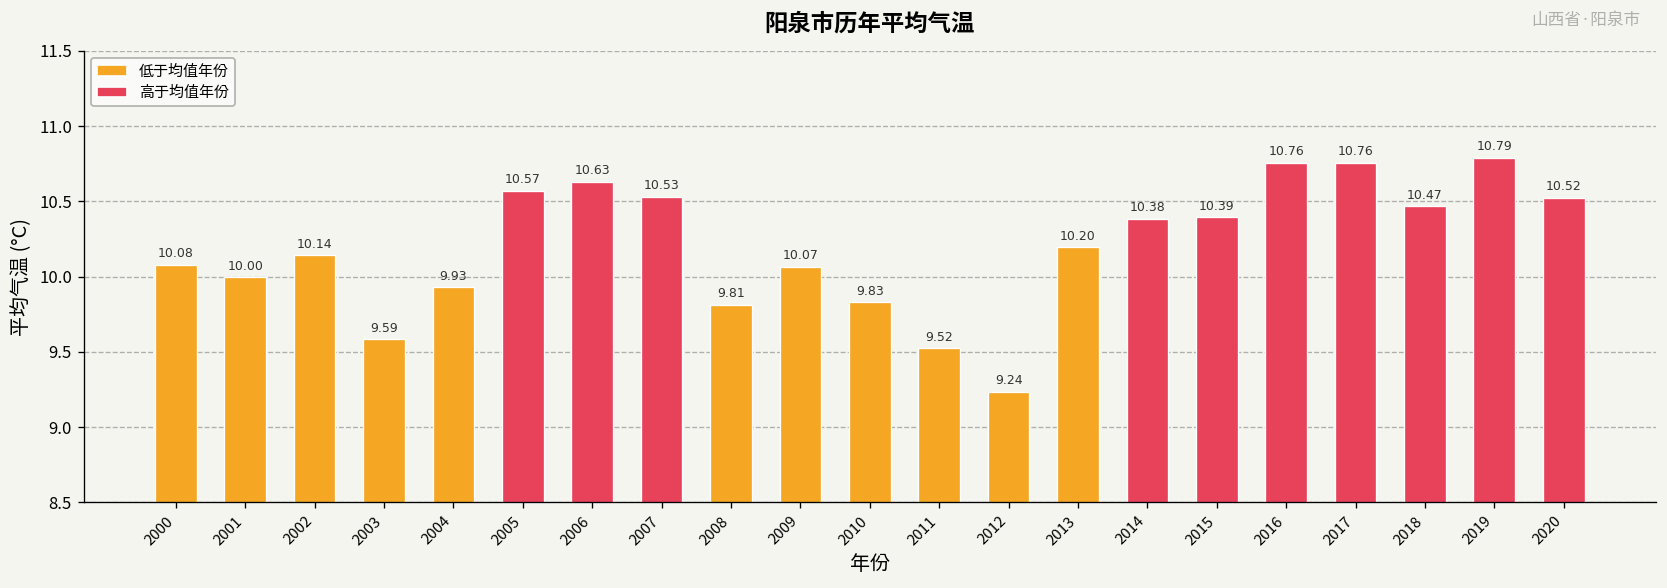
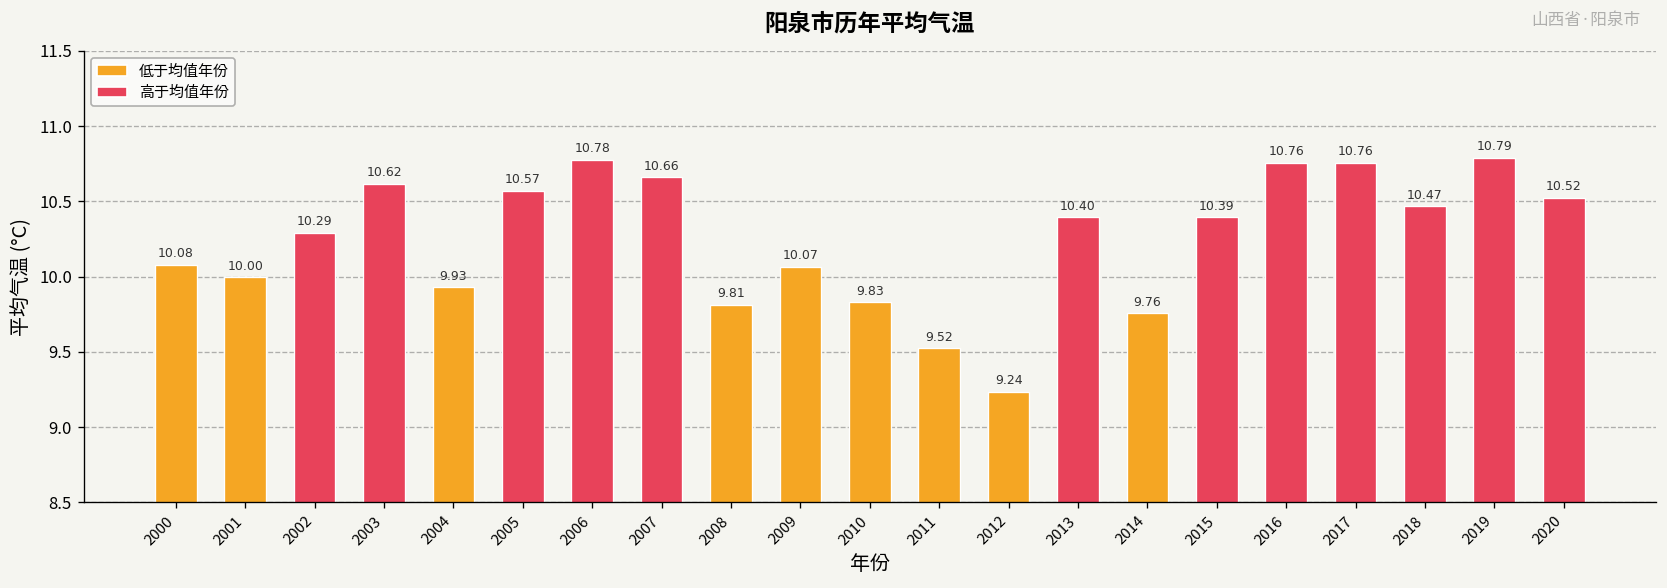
2002: 10.14 -> 10.29
2003: 9.59 -> 10.62
2006: 10.63 -> 10.78
2007: 10.53 -> 10.66
2013: 10.20 -> 10.40
2014: 10.38 -> 9.76
